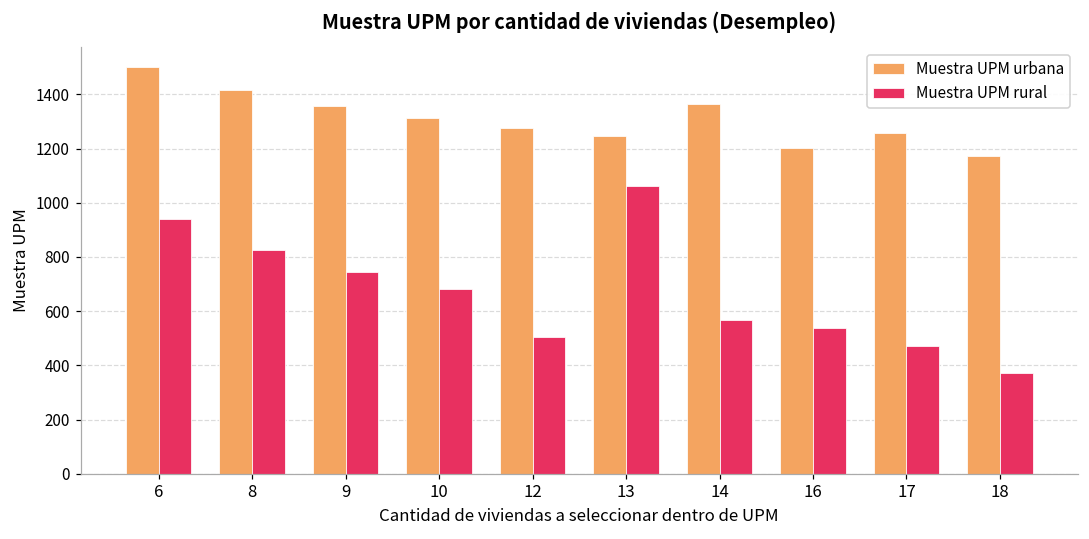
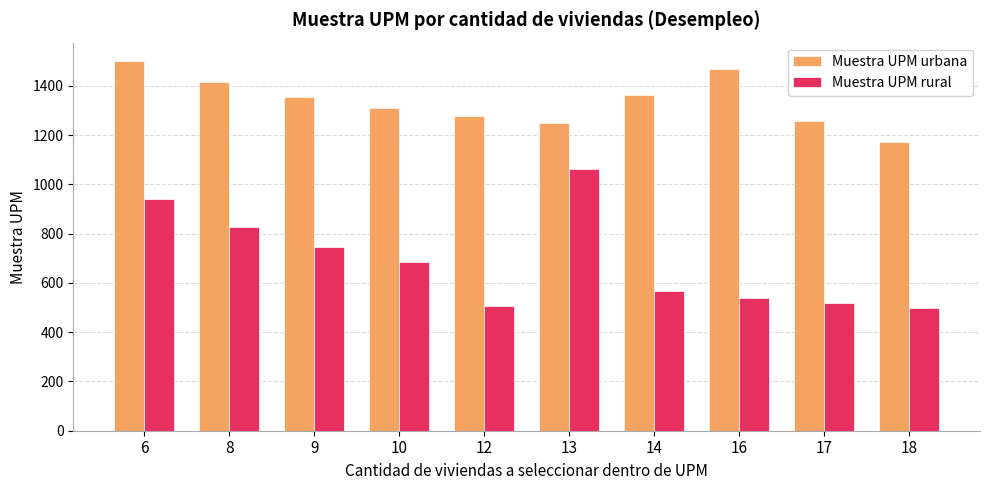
Muestra UPM urbana, 16: 1200 -> 1470
Muestra UPM rural, 17: 470 -> 520
Muestra UPM rural, 18: 370 -> 500
